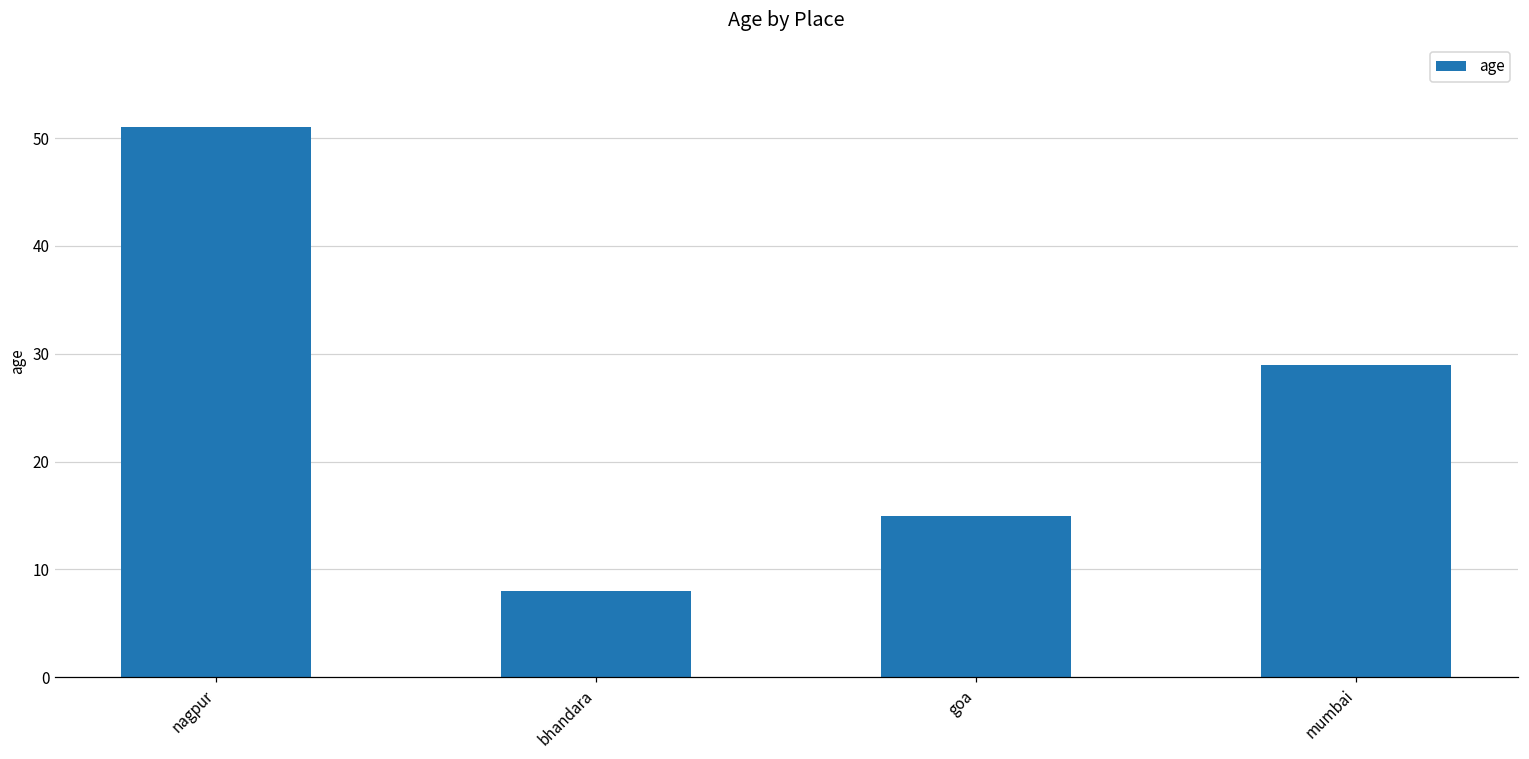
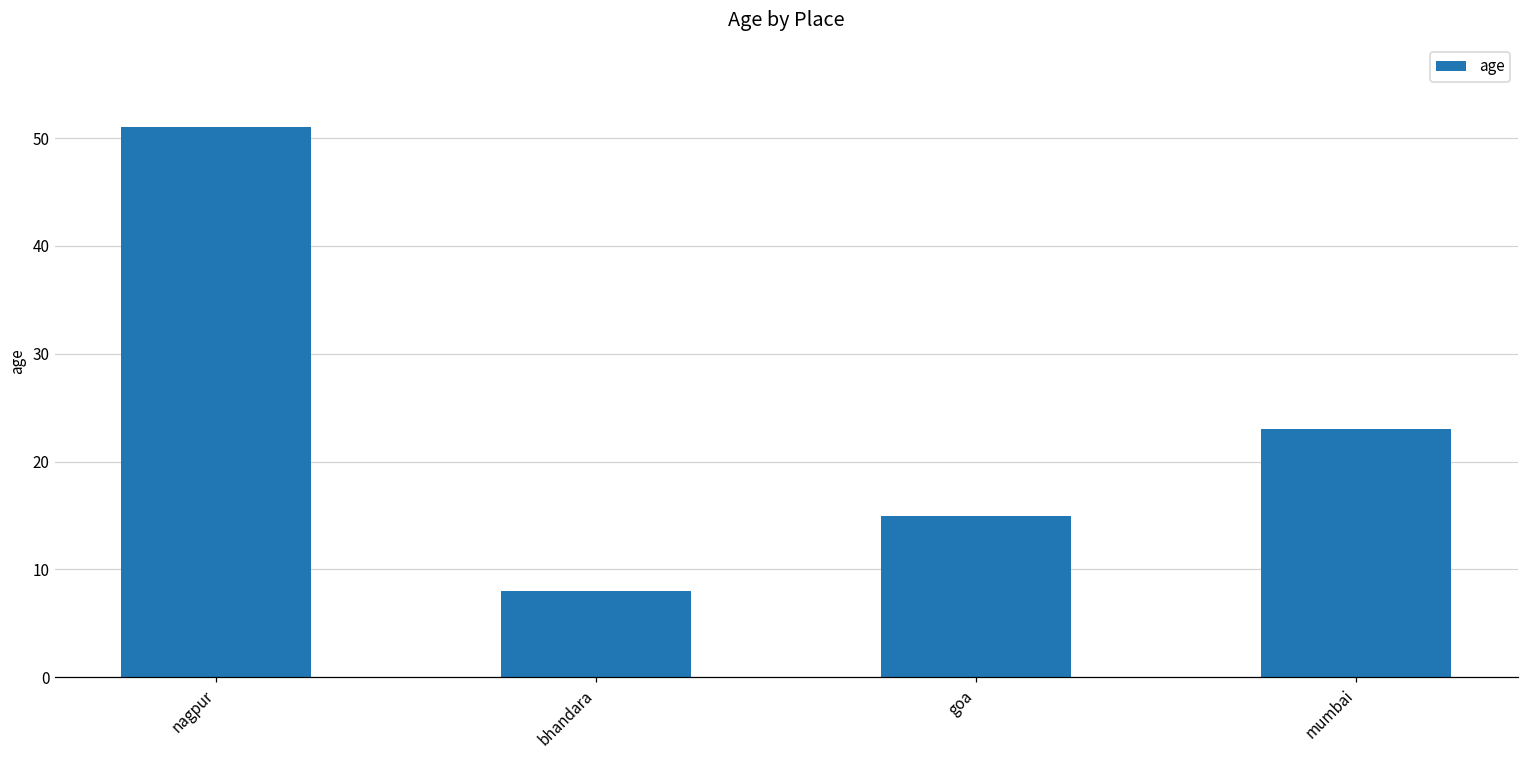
mumbai: 29 -> 23
